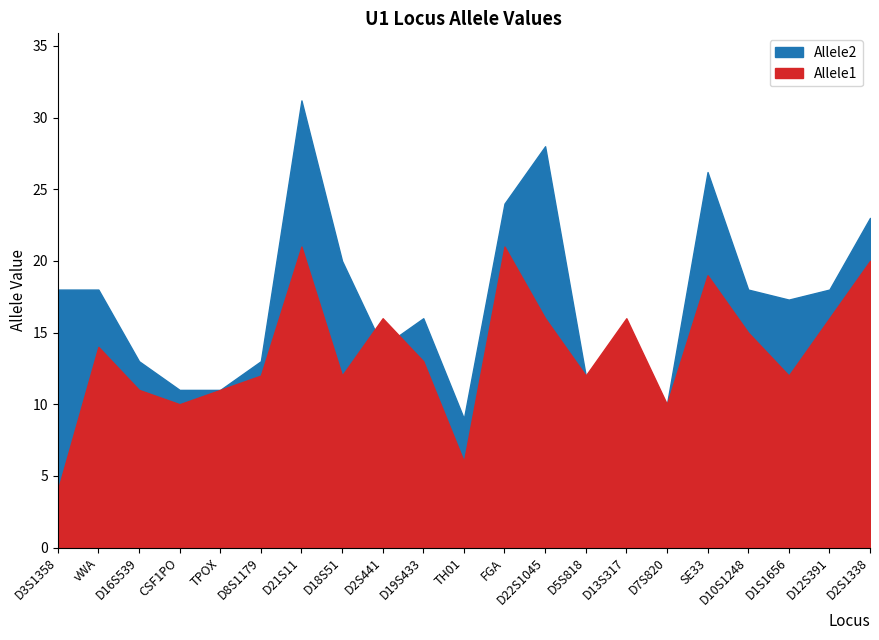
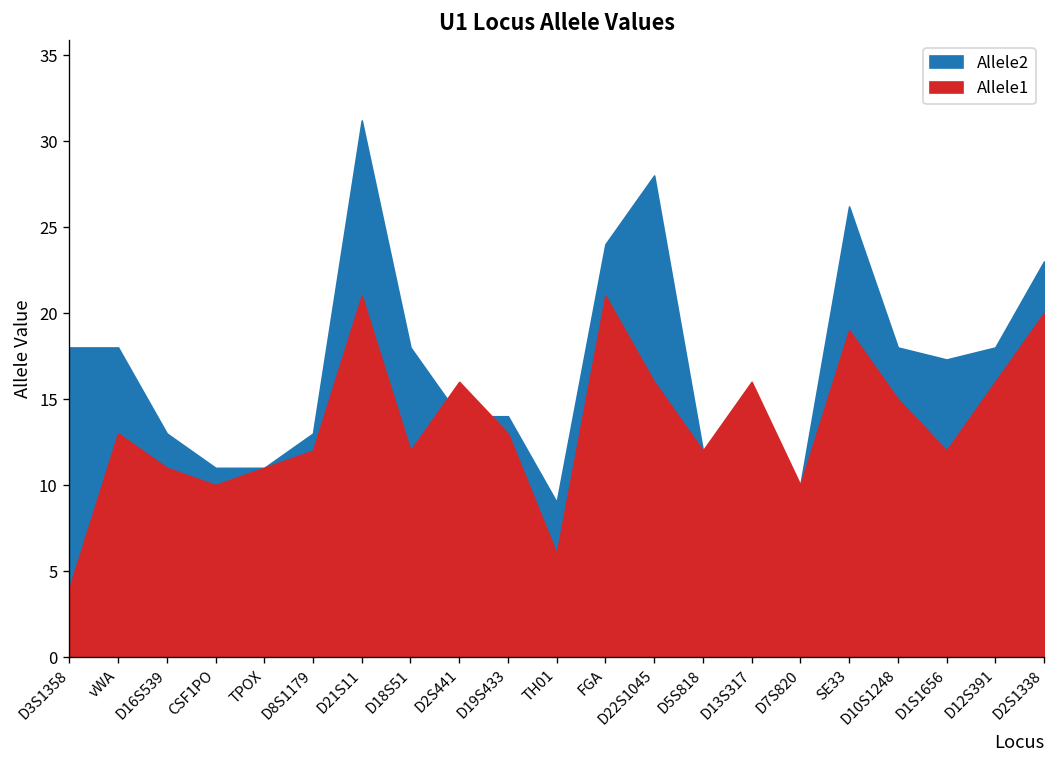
Allele1, vWA: 14 -> 13
Allele2, D18S51: 20 -> 18
Allele2, D19S433: 16 -> 14
